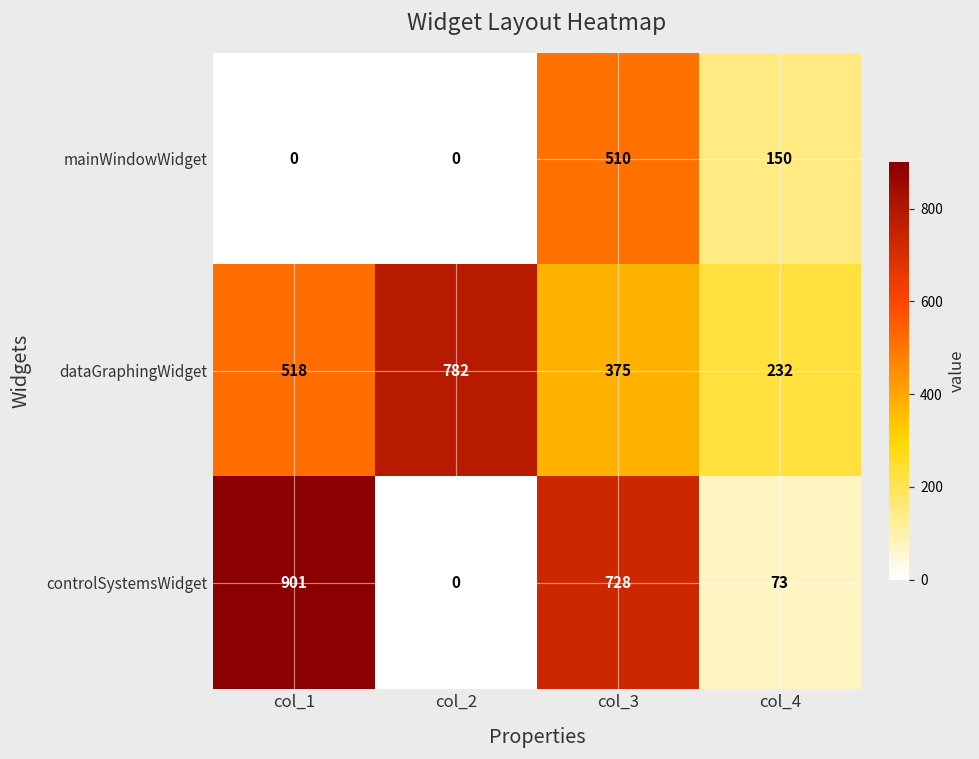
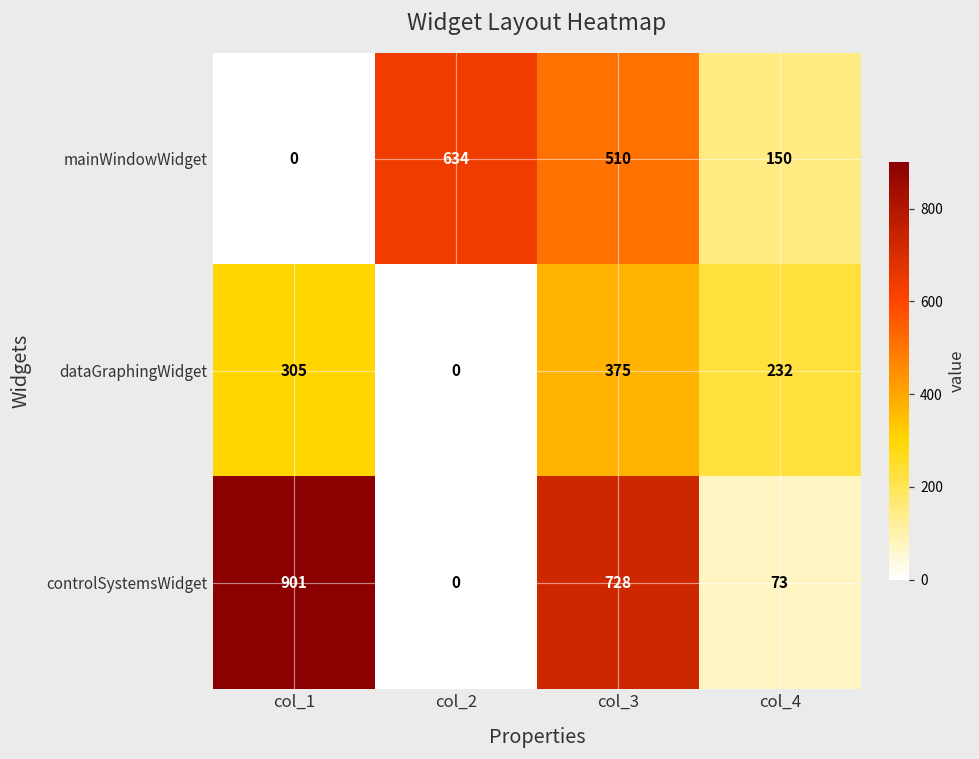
mainWindowWidget, col_2: 0 -> 634
dataGraphingWidget, col_1: 518 -> 305
dataGraphingWidget, col_2: 782 -> 0
